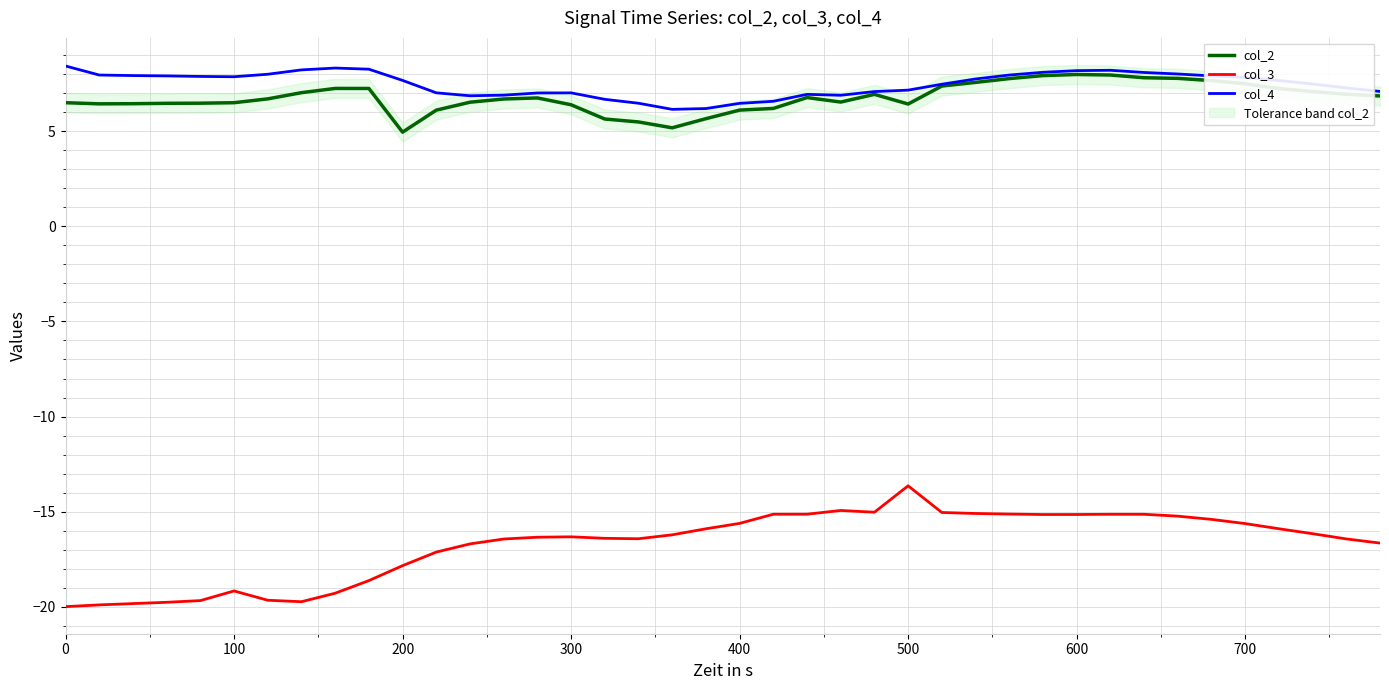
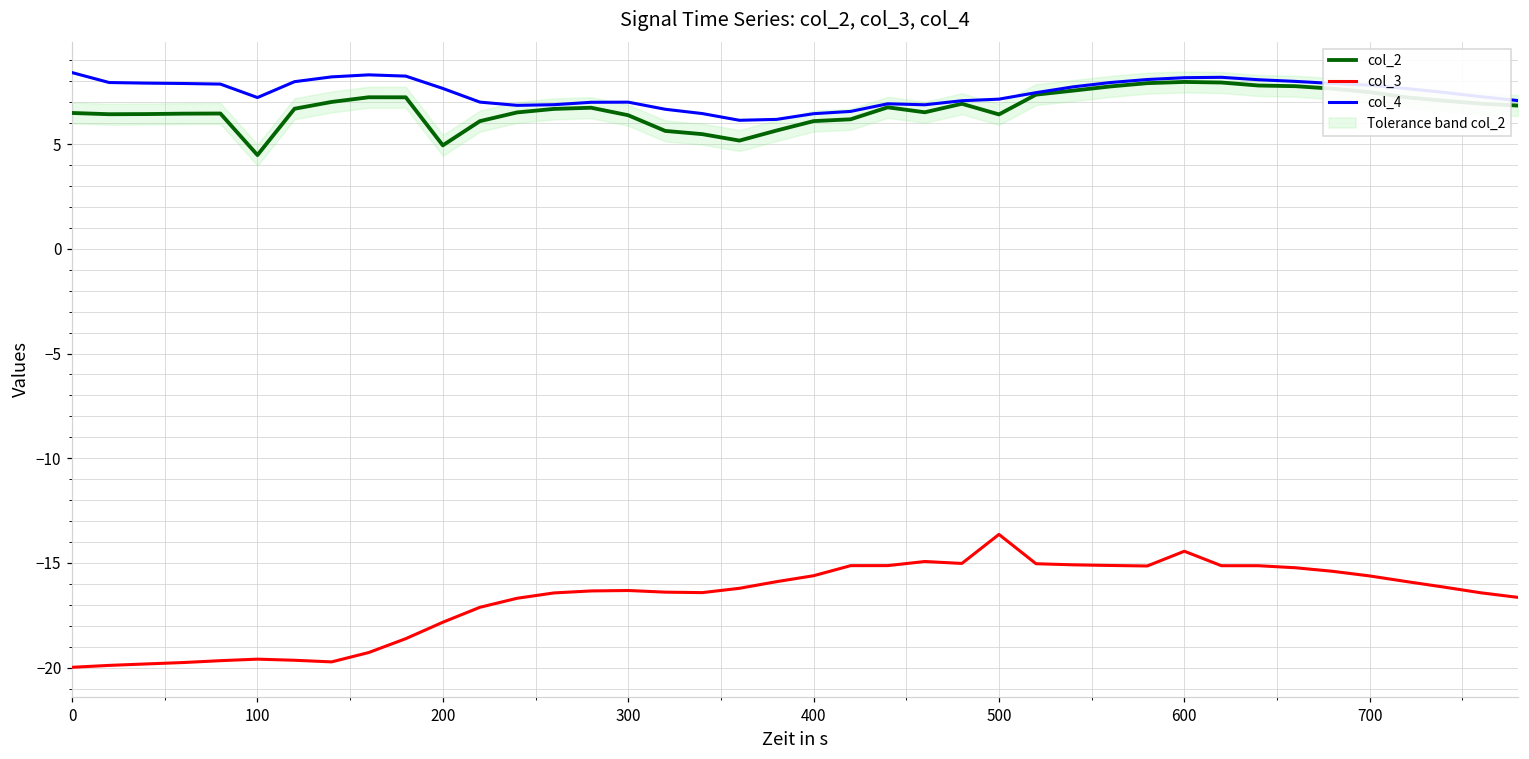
col_2, 100: 6.5 -> 4.5
col_3, 100: -19.2 -> -19.6
col_4, 100: 7.9 -> 7.2
col_3, 600: -15.1 -> -14.4
